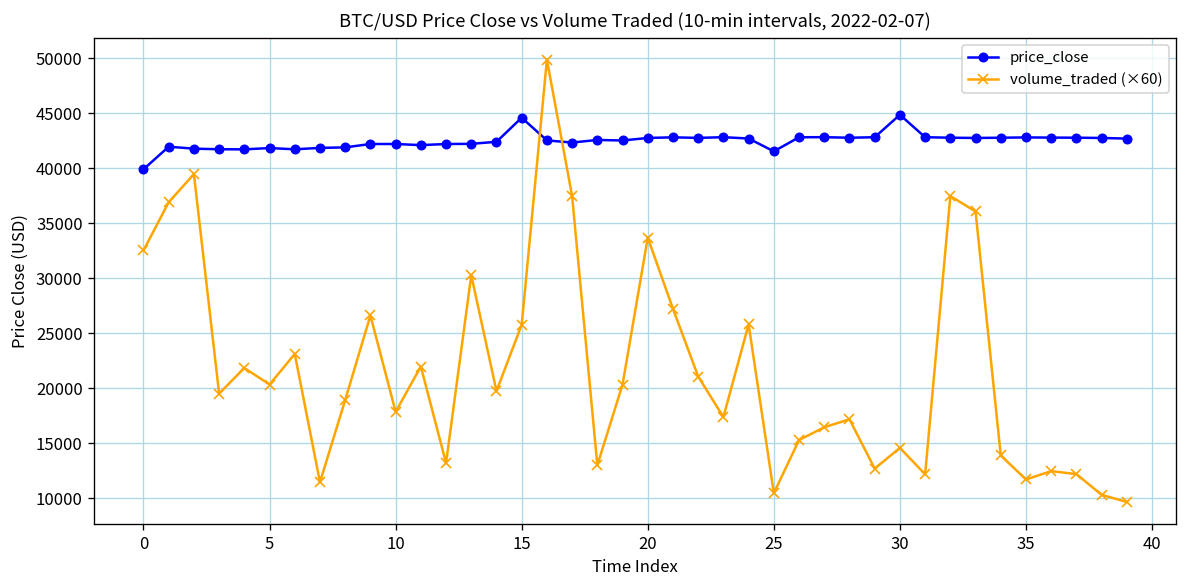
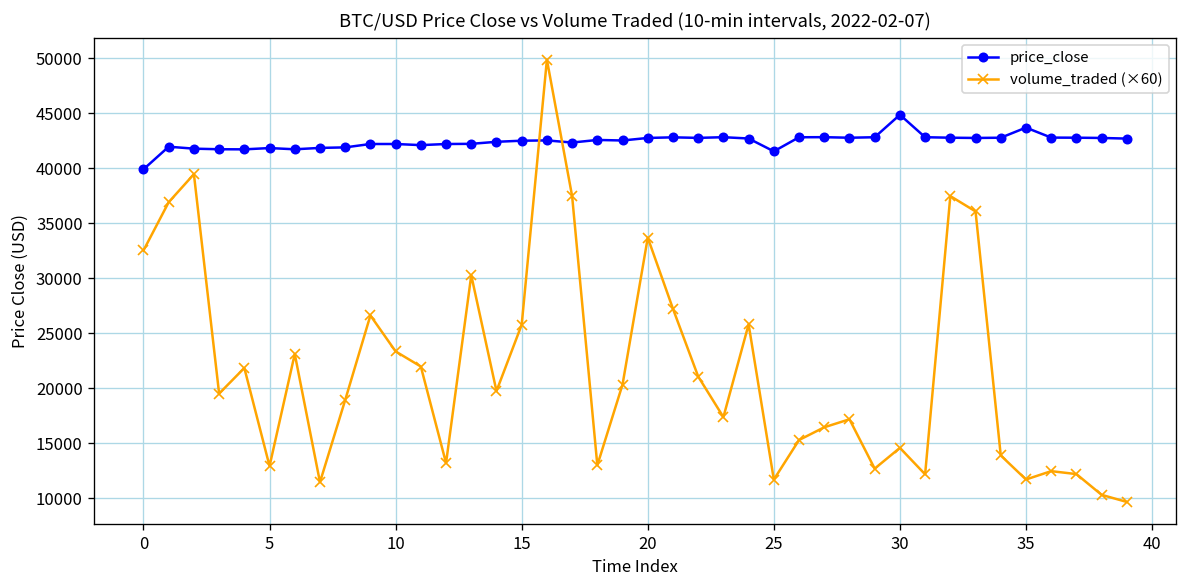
volume_traded (×60), 5: 20000 -> 13000
volume_traded (×60), 10: 18000 -> 23000
price_close, 15: 45000 -> 43000
volume_traded (×60), 25: 10000 -> 12000
price_close, 35: 43000 -> 44000
